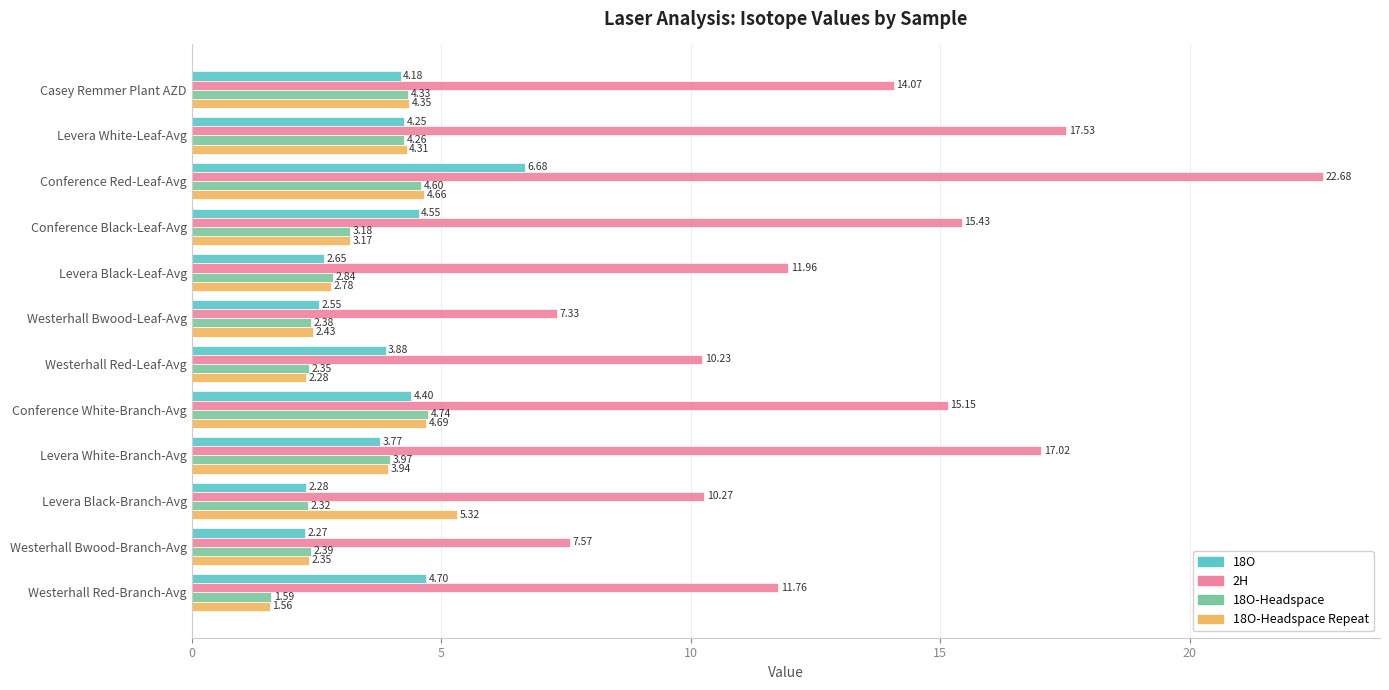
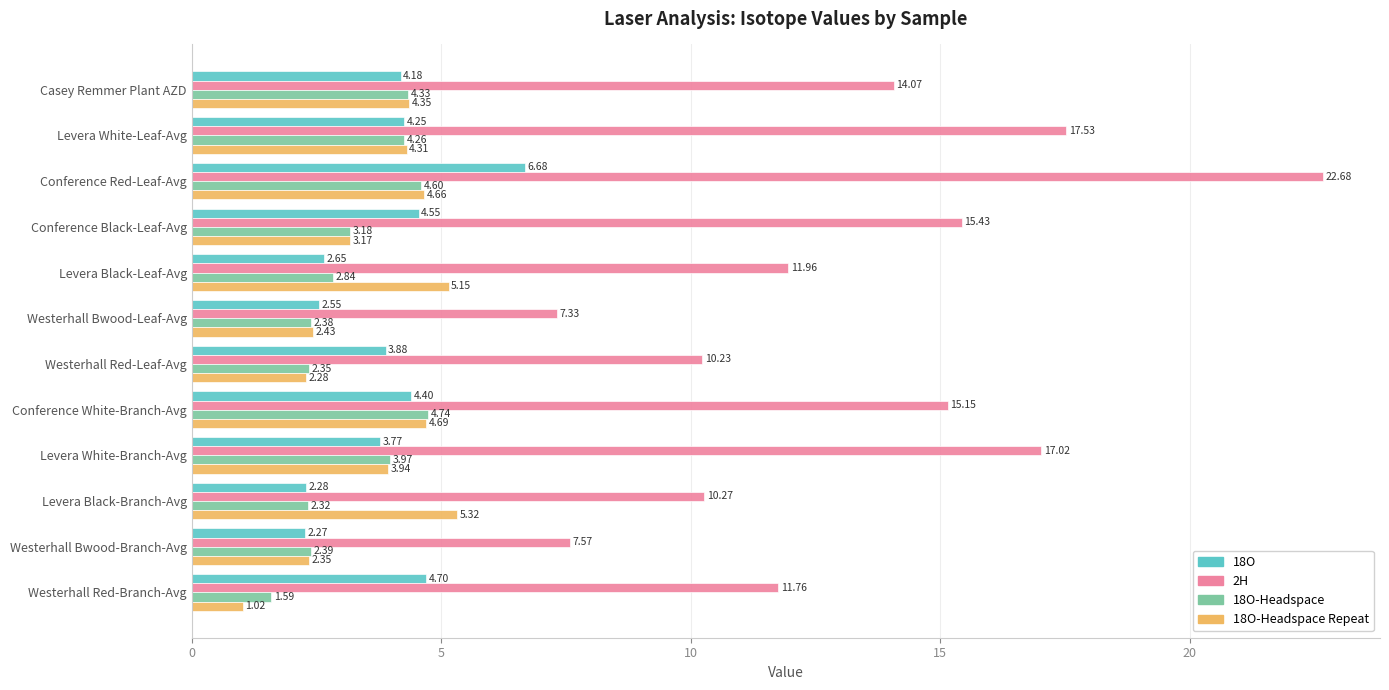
18O-Headspace Repeat, Levera Black-Leaf-Avg: 2.78 -> 5.15
18O-Headspace Repeat, Westerhall Red-Branch-Avg: 1.56 -> 1.02
